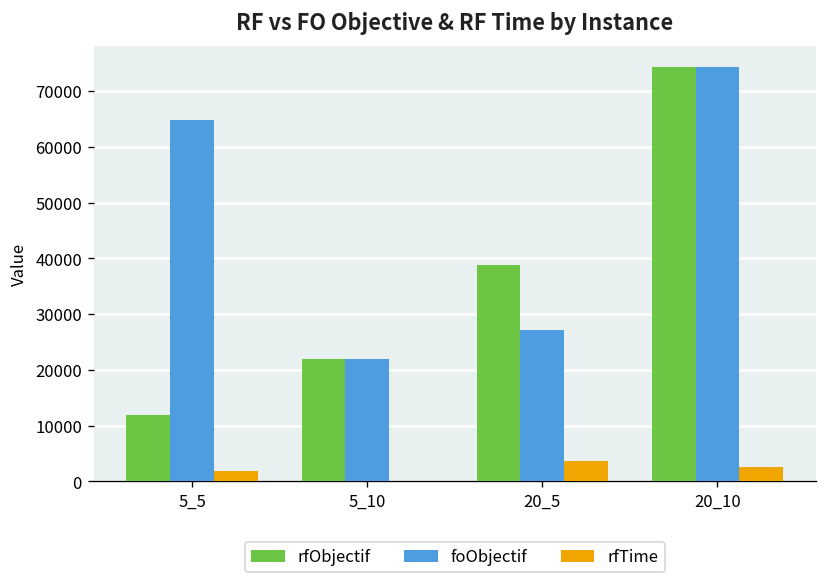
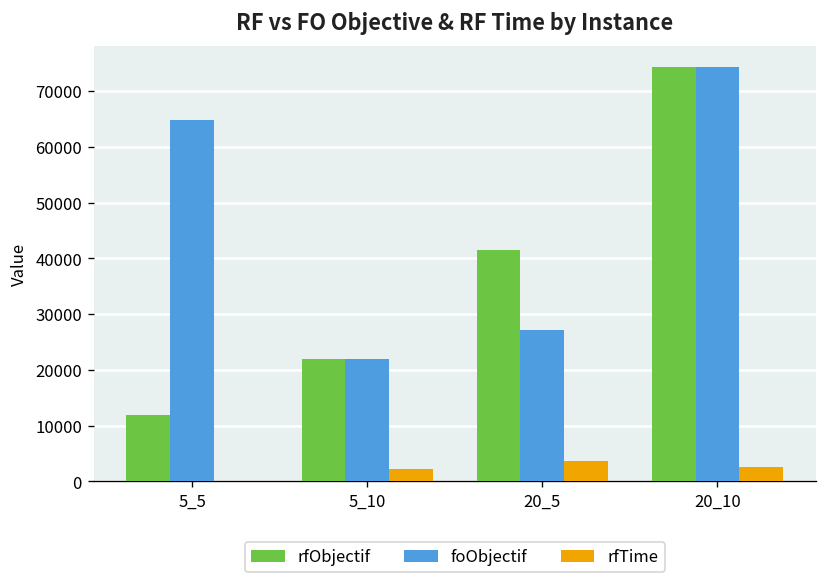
rfTime, 5_5: 2000 -> 0
rfTime, 5_10: 0 -> 2000
rfObjectif, 20_5: 39000 -> 41000
